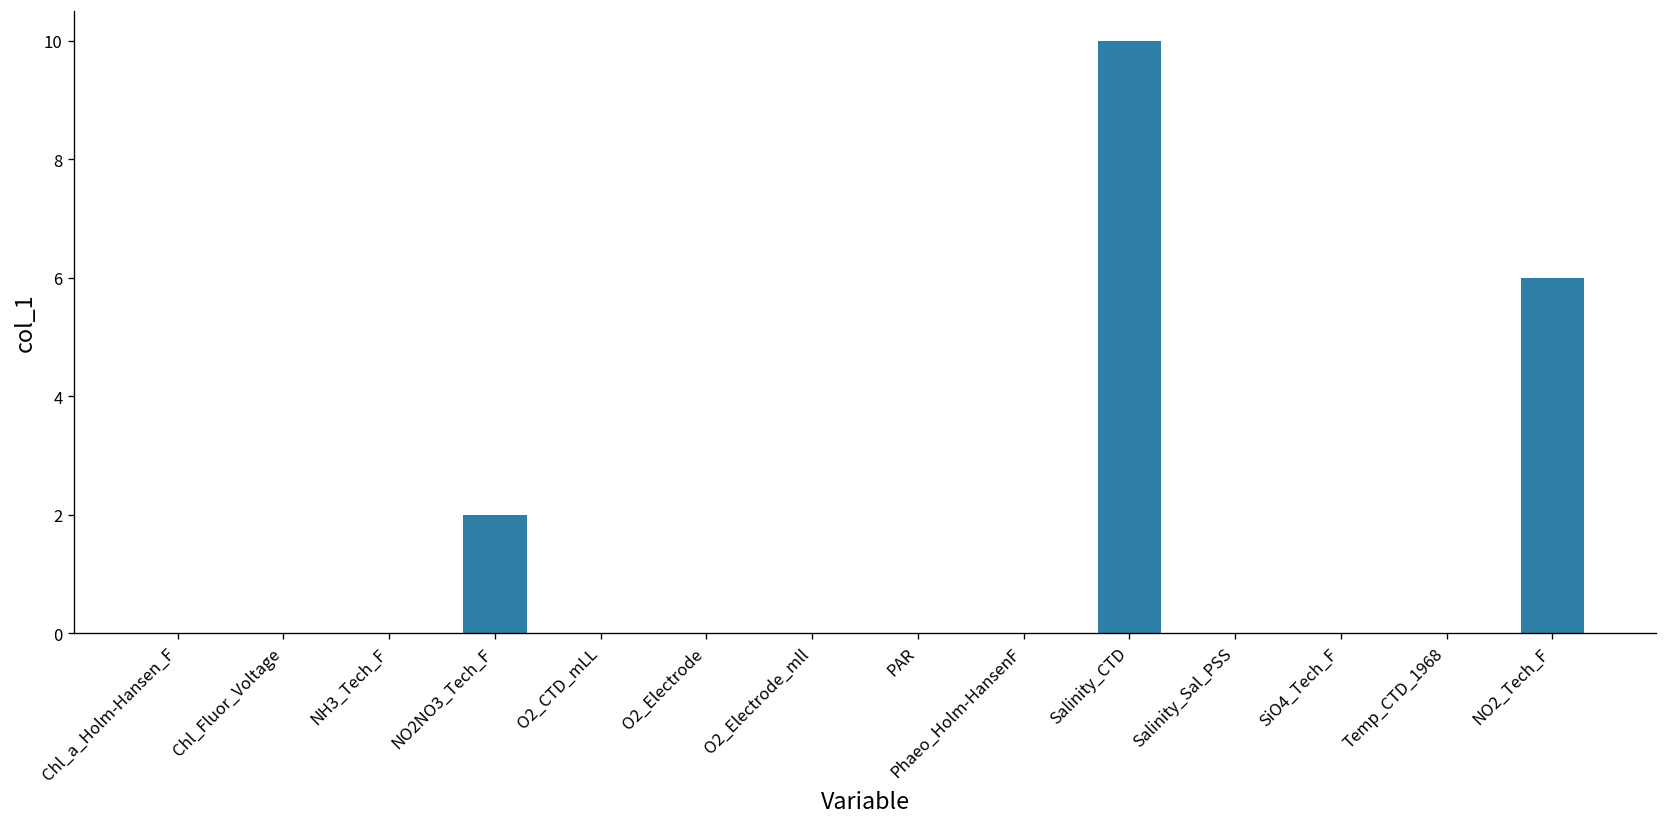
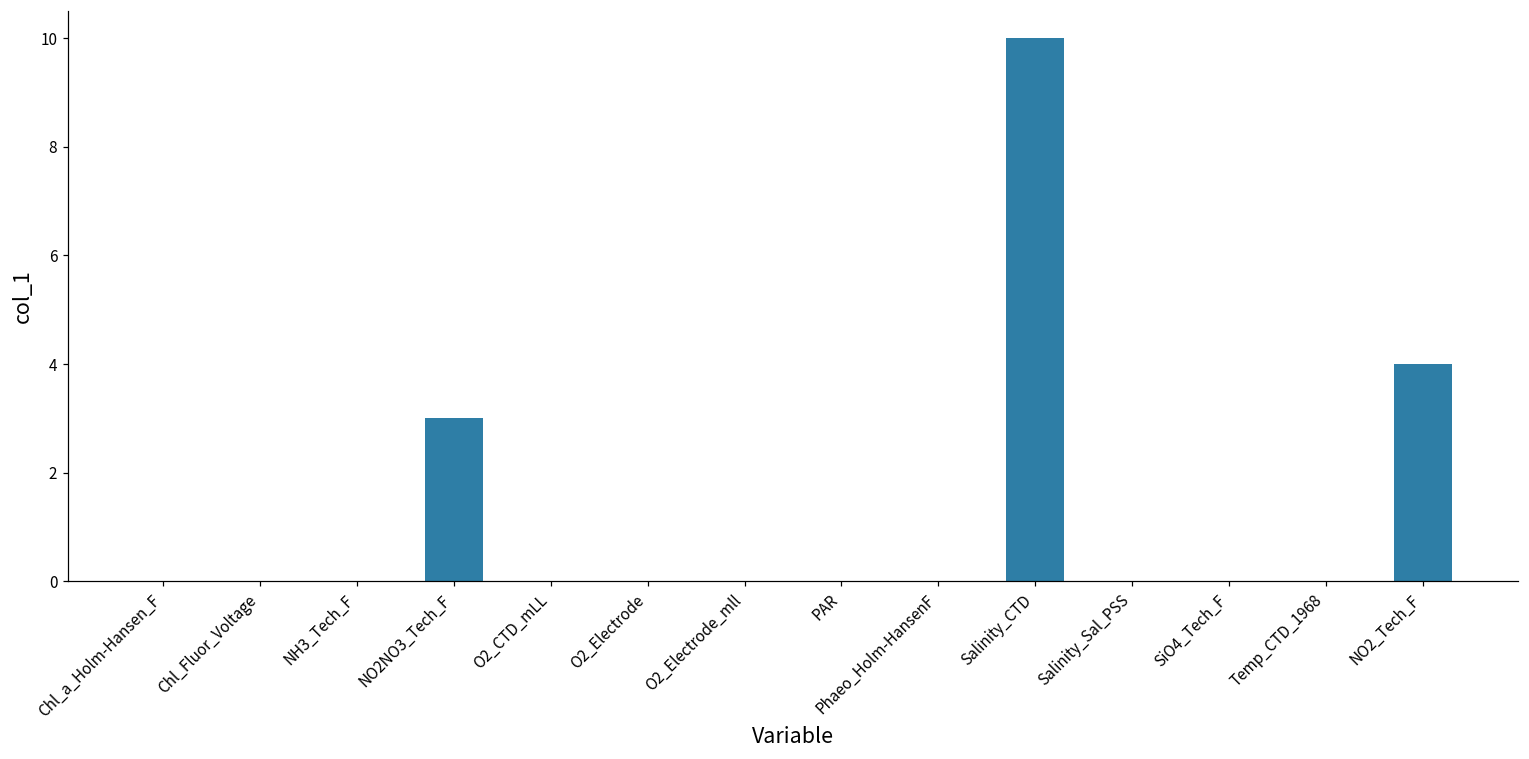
NO2NO3_Tech_F: 2 -> 3
NO2_Tech_F: 6 -> 4
